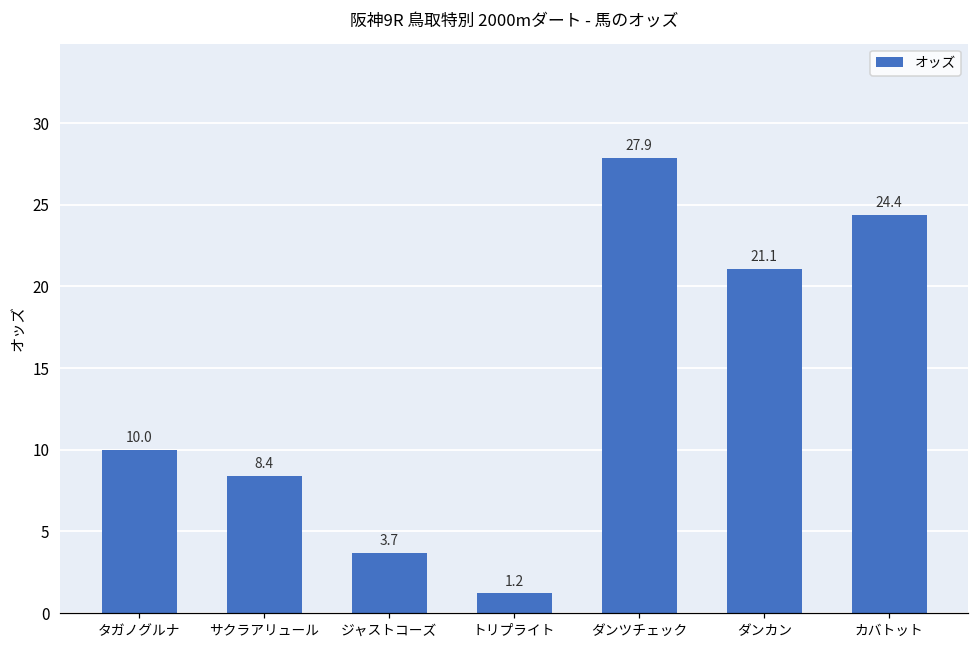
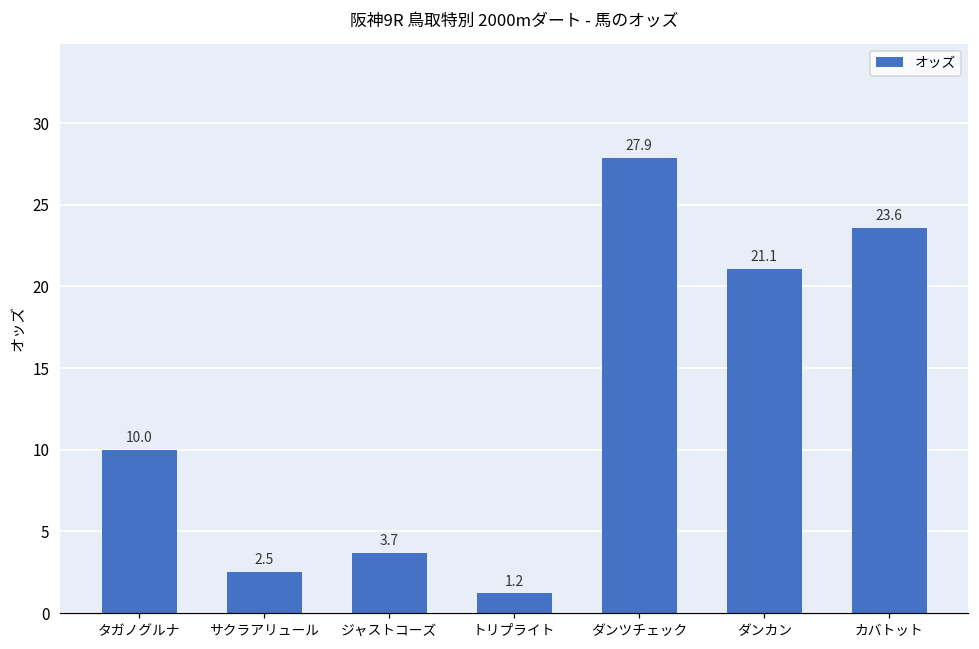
サクラアリュール: 8.4 -> 2.5
カバトット: 24.4 -> 23.6
